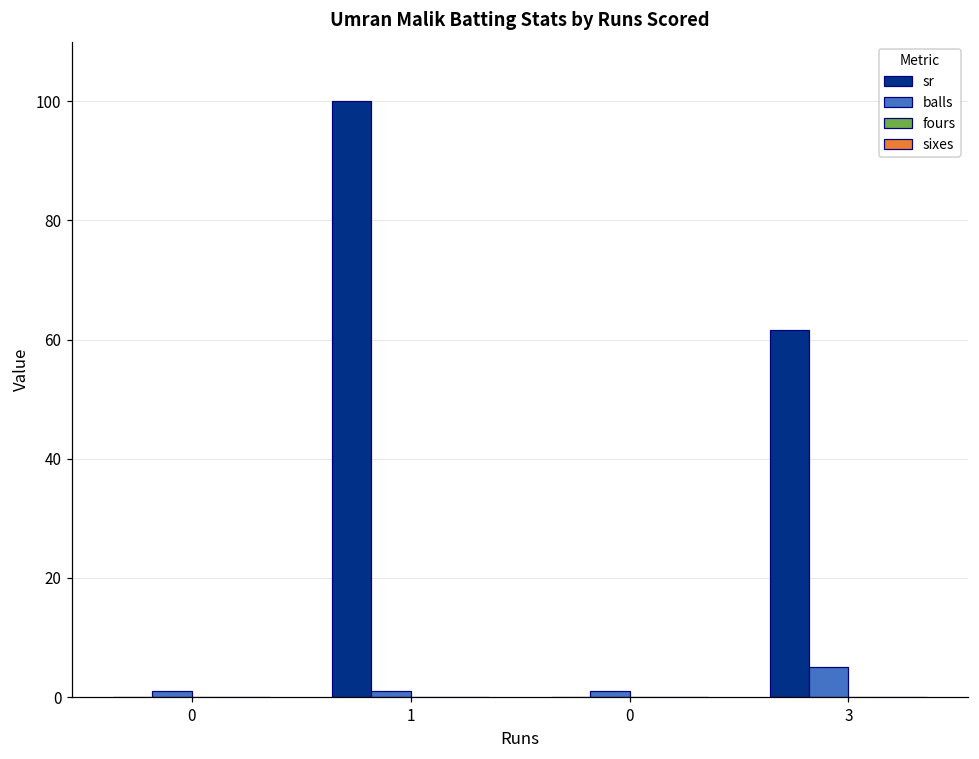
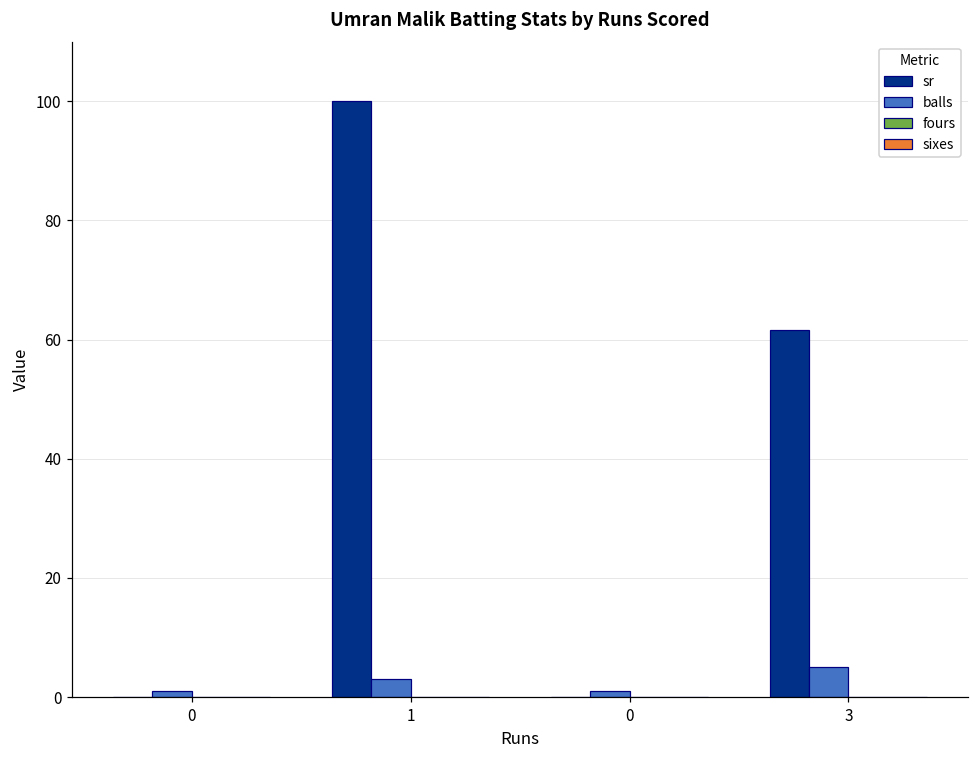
balls, 1: 1 -> 3
